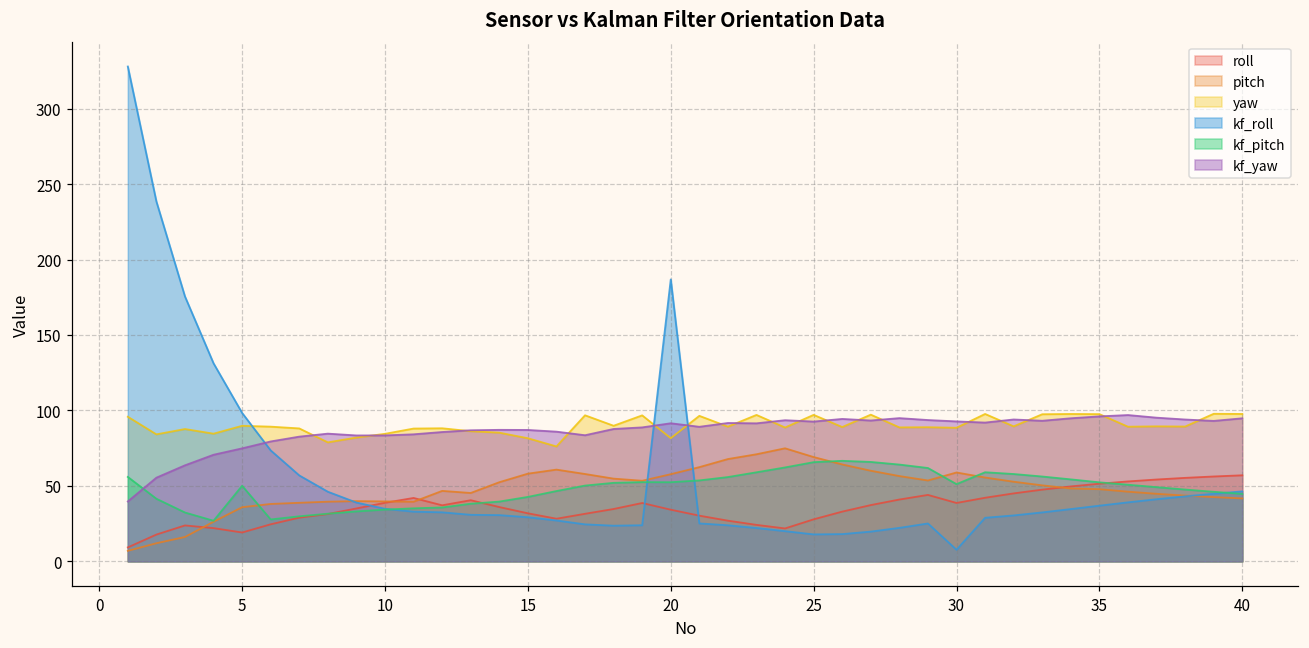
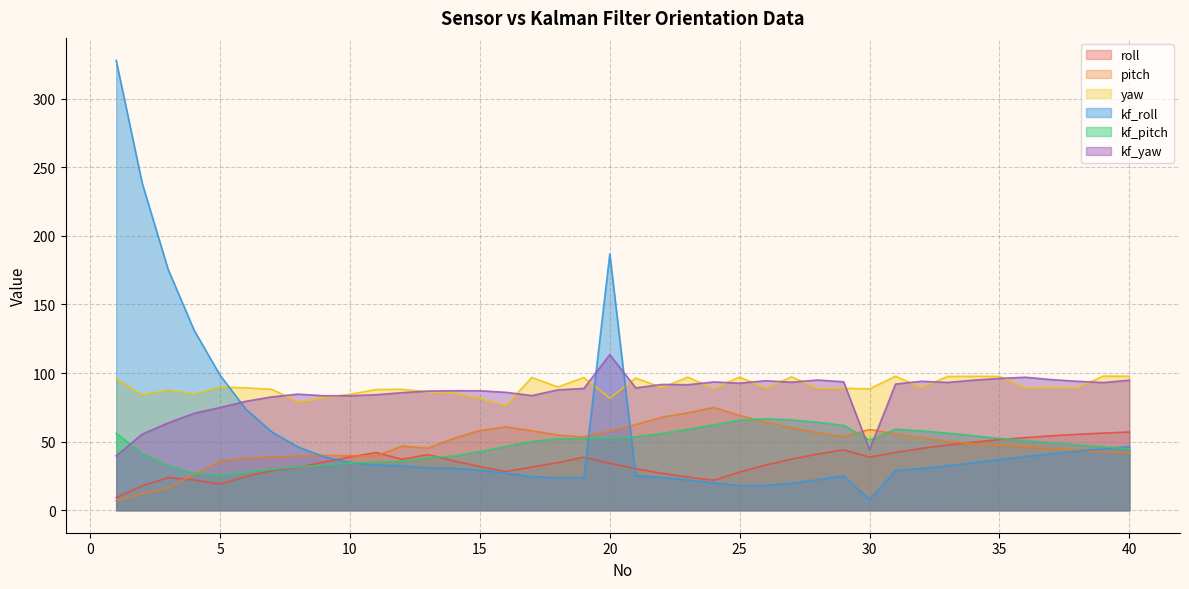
kf_pitch, 5: 50 -> 26
kf_yaw, 20: 91 -> 113
kf_yaw, 30: 93 -> 44
